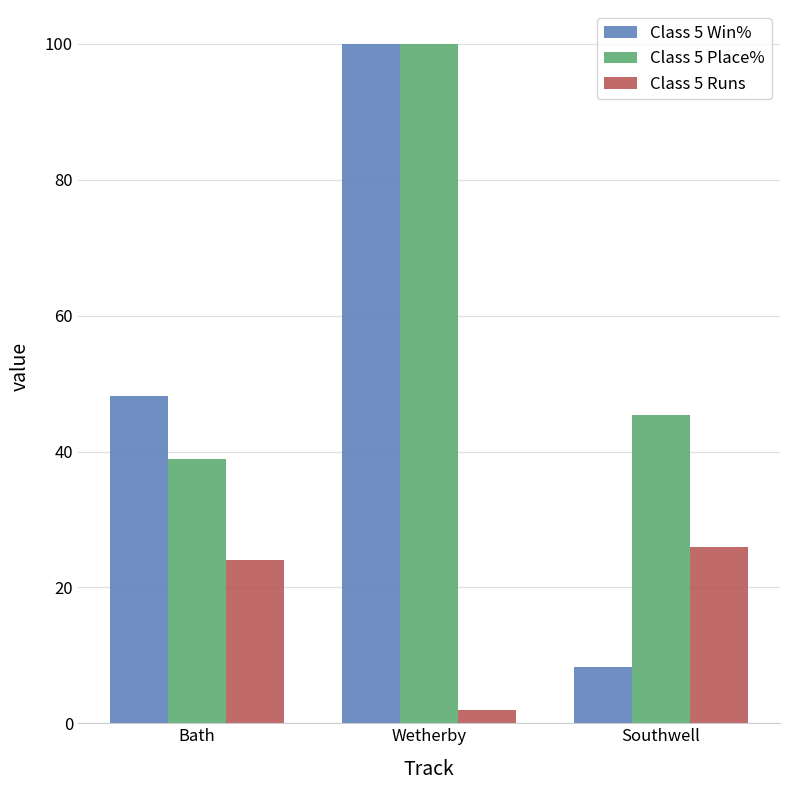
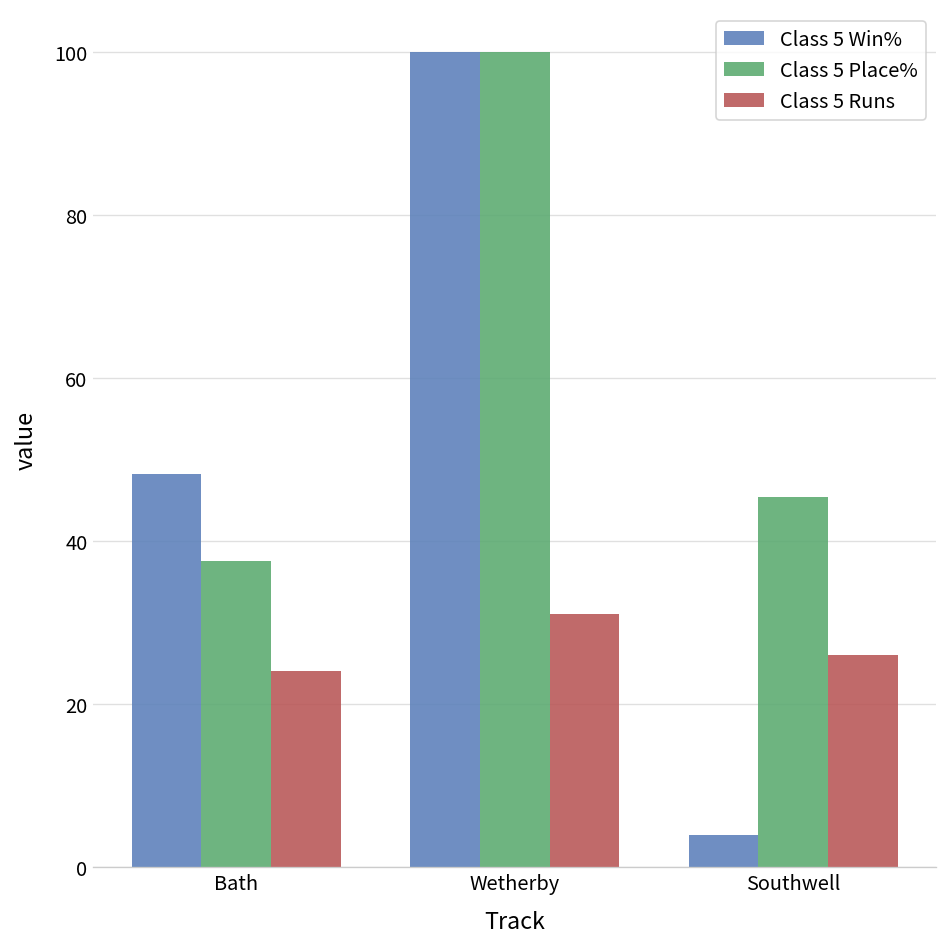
Class 5 Place%, Bath: 39 -> 38
Class 5 Runs, Wetherby: 2 -> 31
Class 5 Win%, Southwell: 8 -> 4
